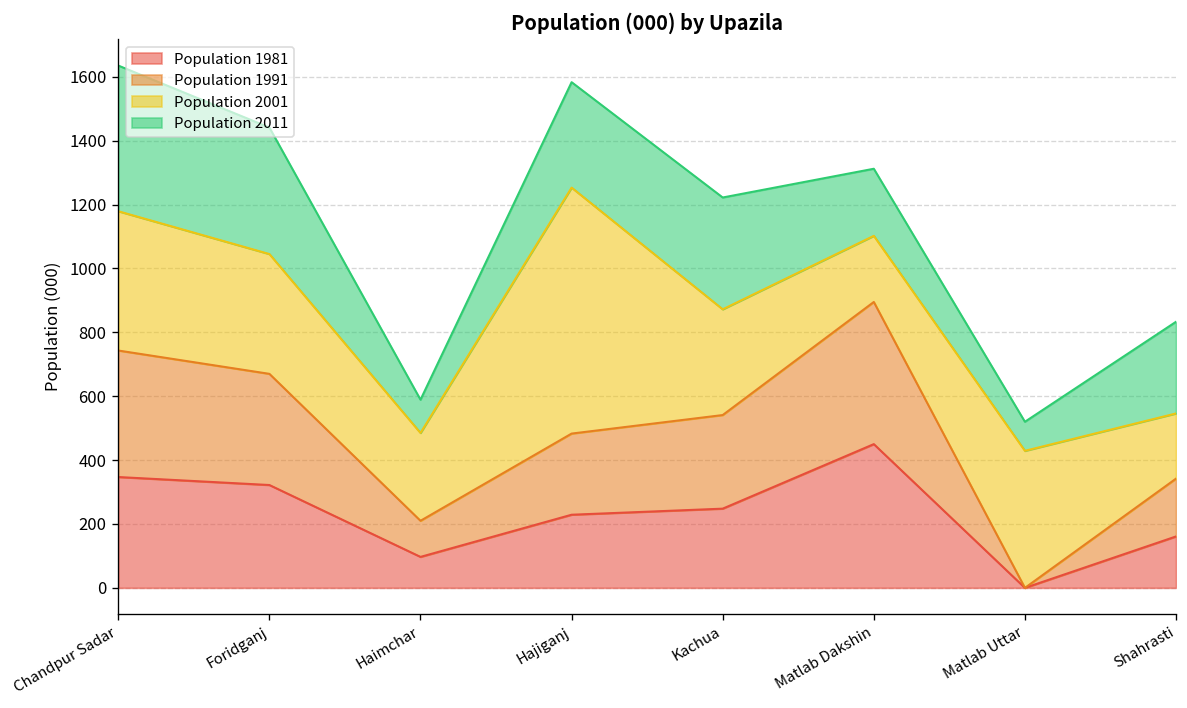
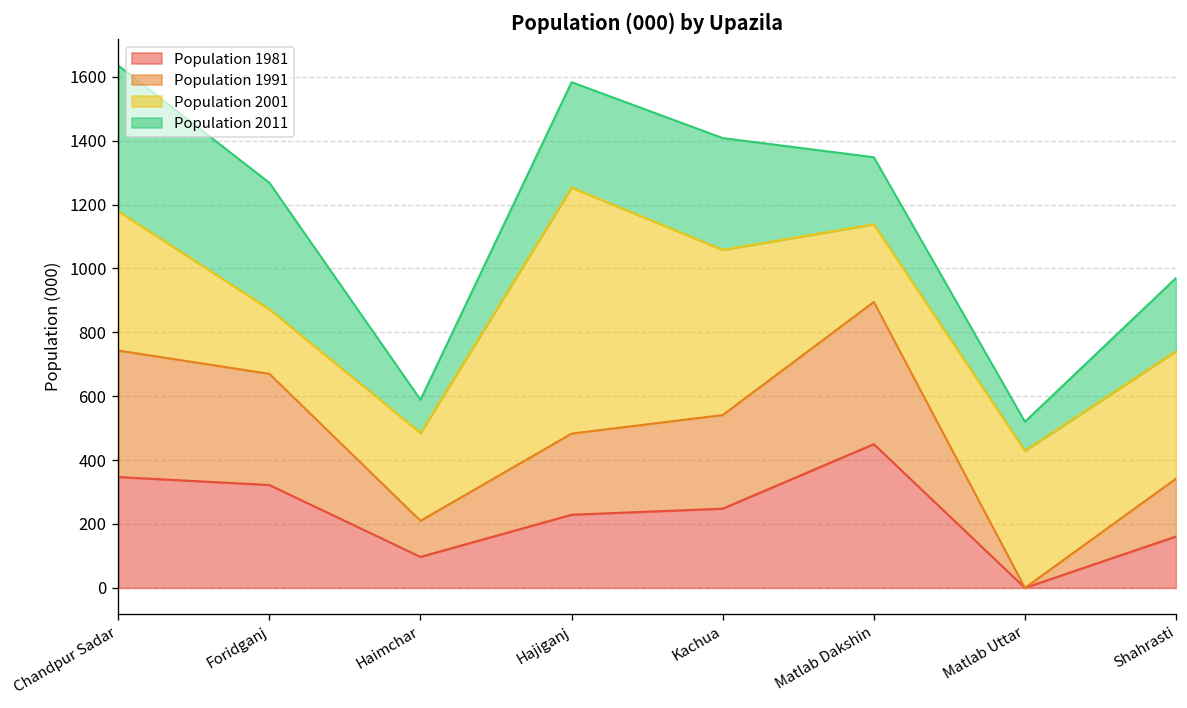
Population 2001, Foridganj: 380 -> 200
Population 2001, Kachua: 330 -> 520
Population 2001, Matlab Dakshin: 210 -> 240
Population 2001, Shahrasti: 200 -> 400
Population 2011, Shahrasti: 290 -> 230
